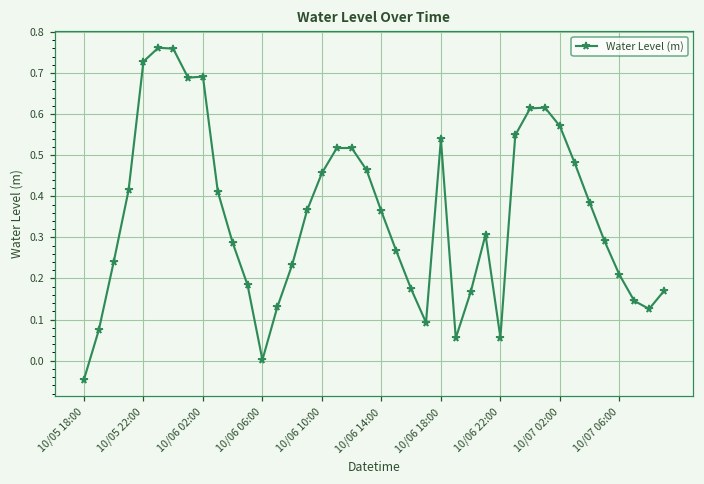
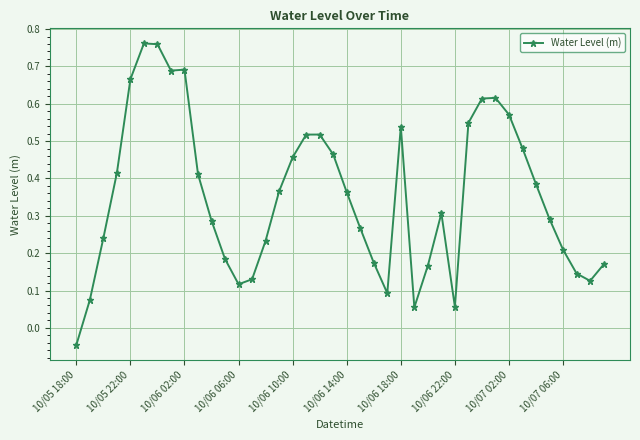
10/05 22:00: 0.73 -> 0.67
10/06 06:00: 0.00 -> 0.12
